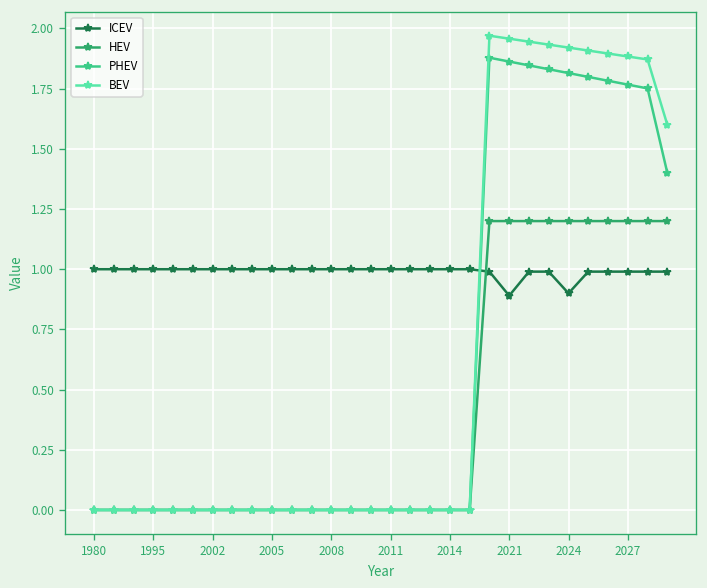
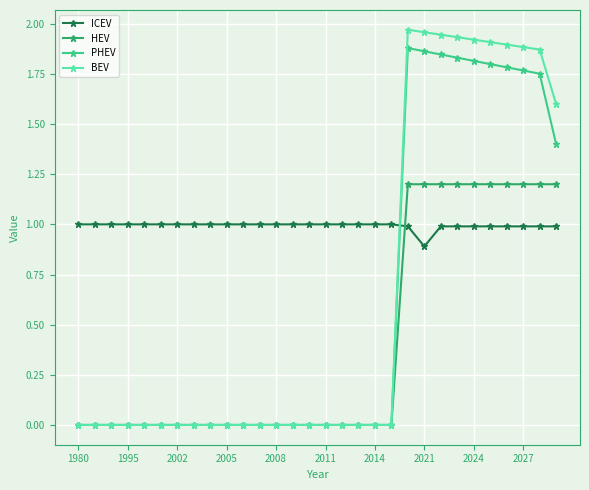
ICEV, 2024: 0.90 -> 0.99
